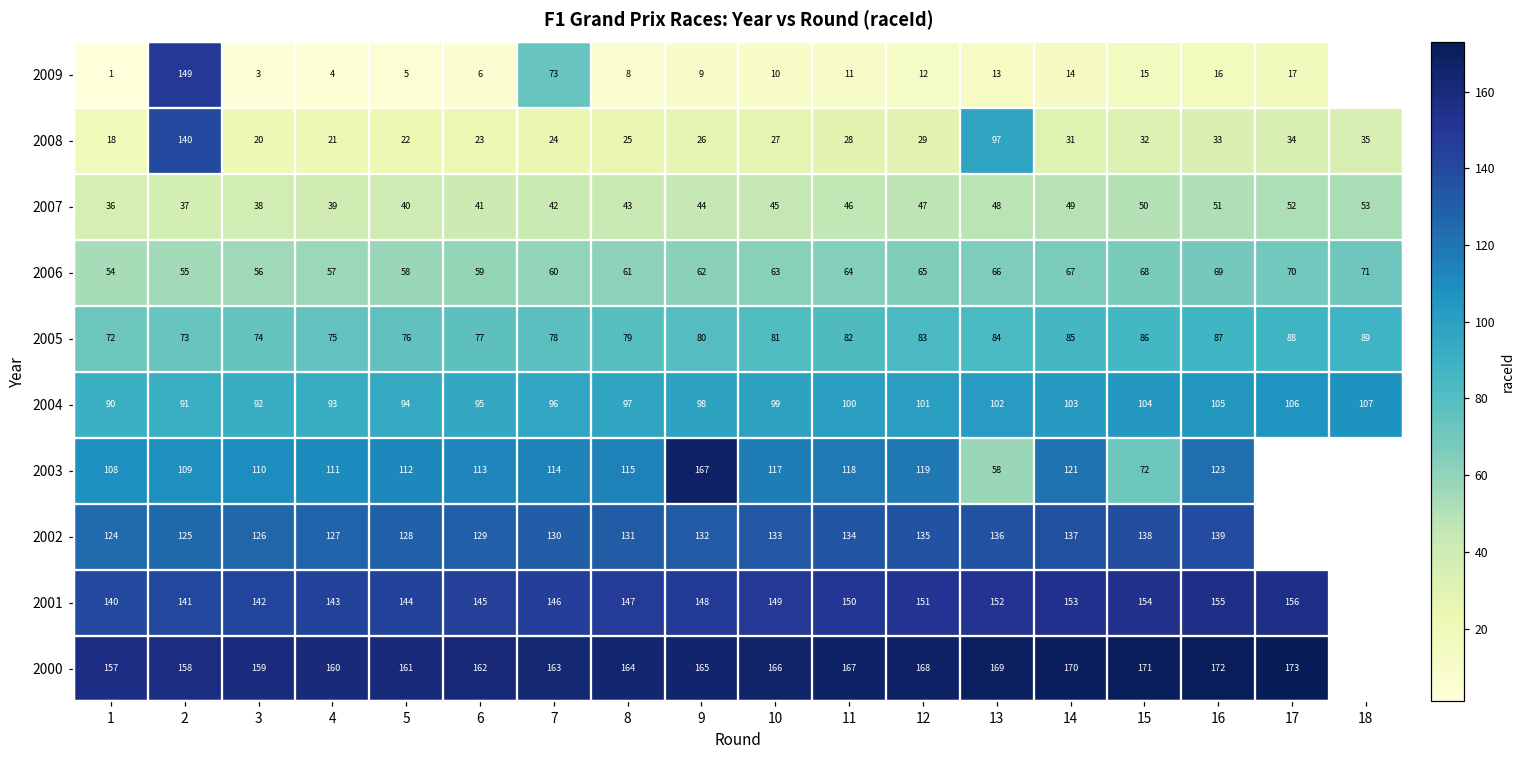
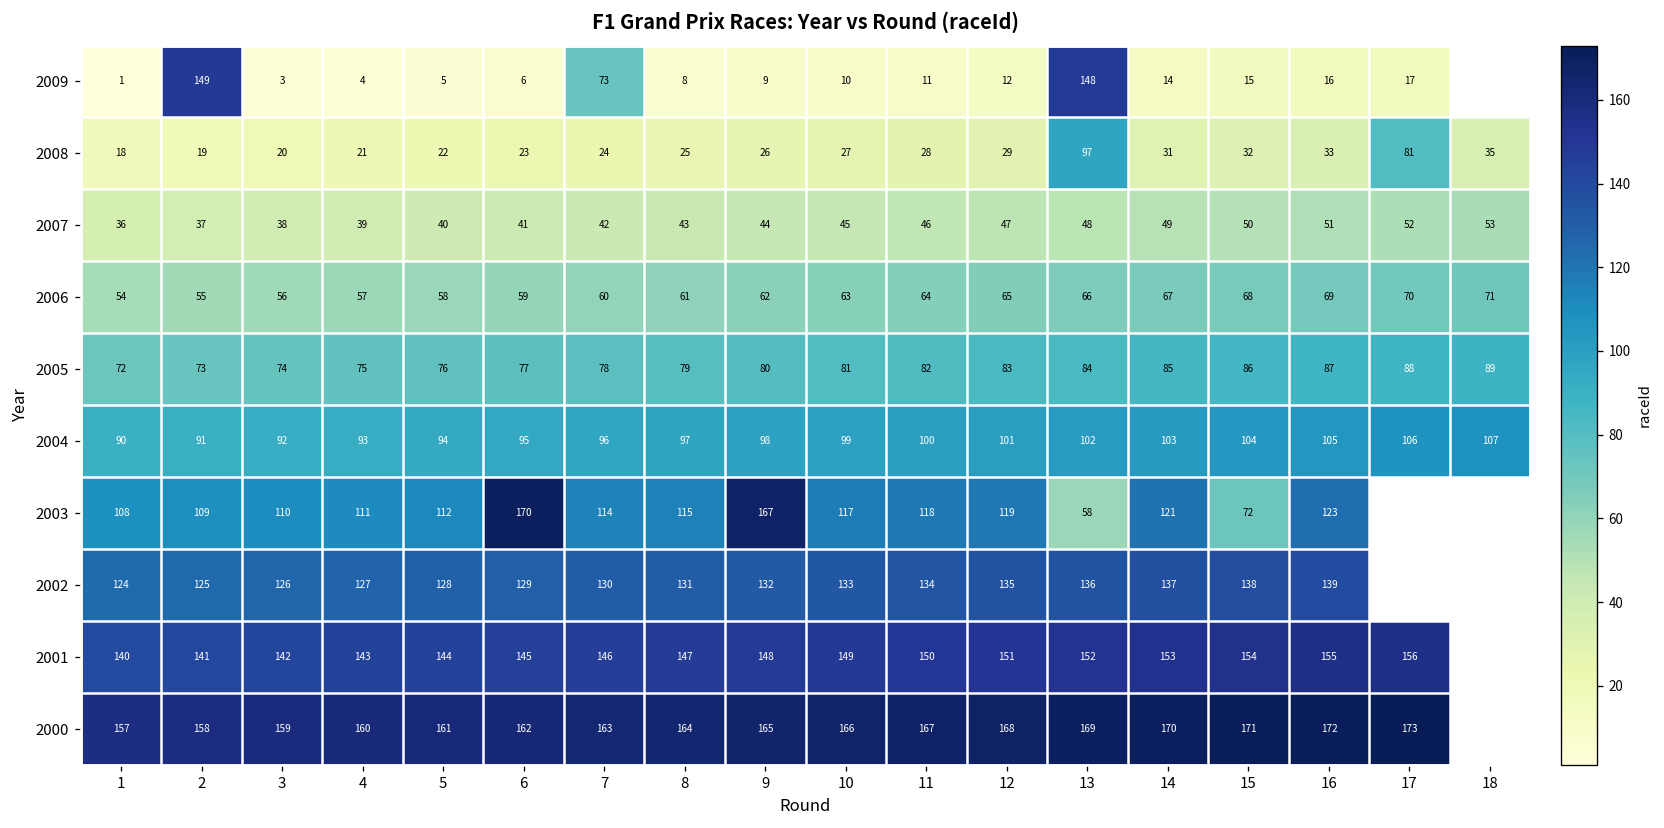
2009, 13: 13 -> 148
2008, 2: 140 -> 19
2008, 17: 34 -> 81
2003, 6: 113 -> 170
